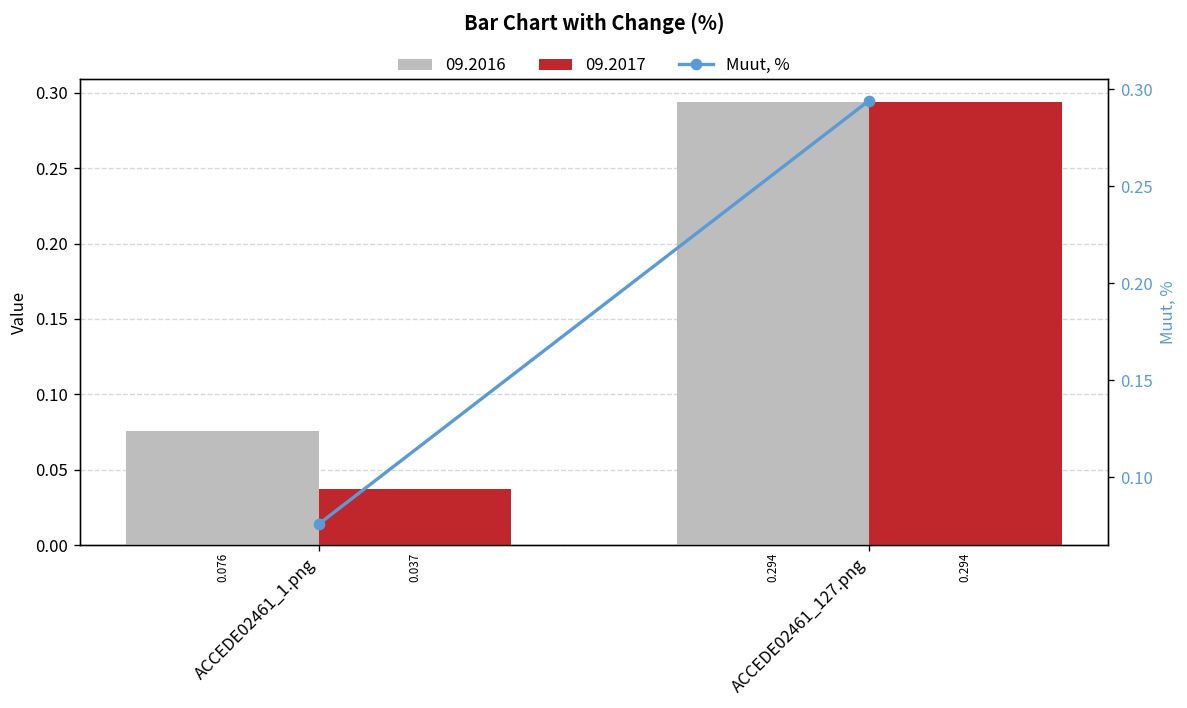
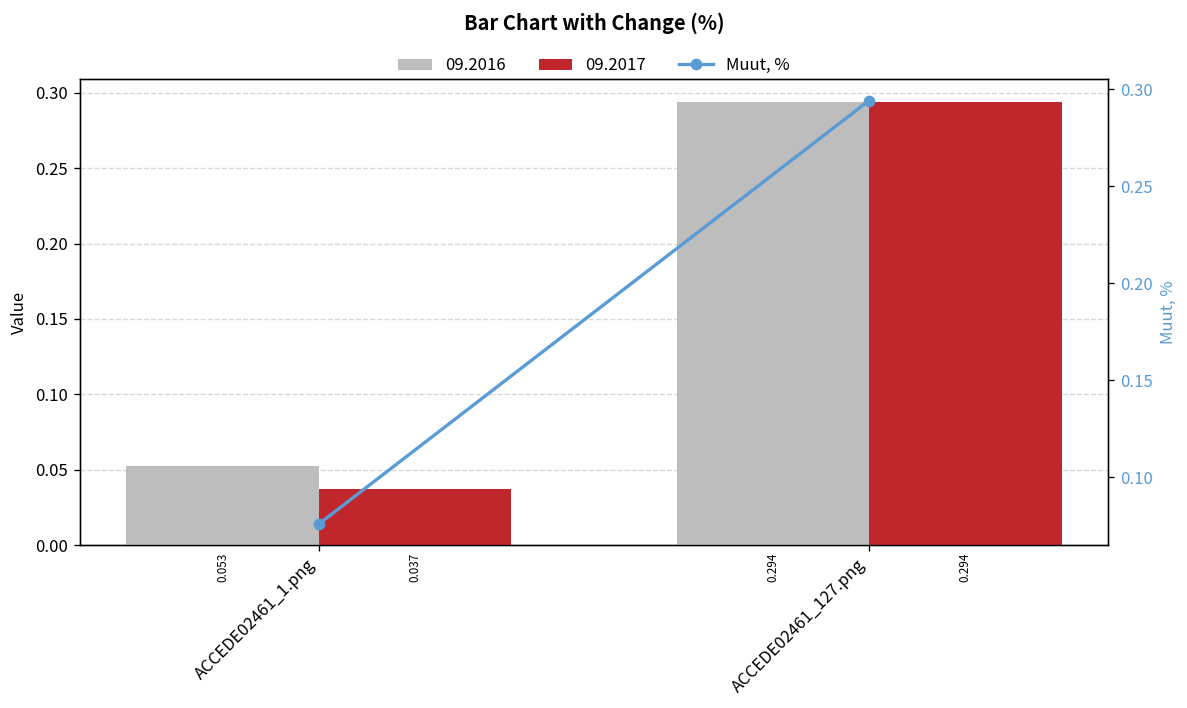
09.2016, ACCEDE02461_1.png: 0.076 -> 0.053
